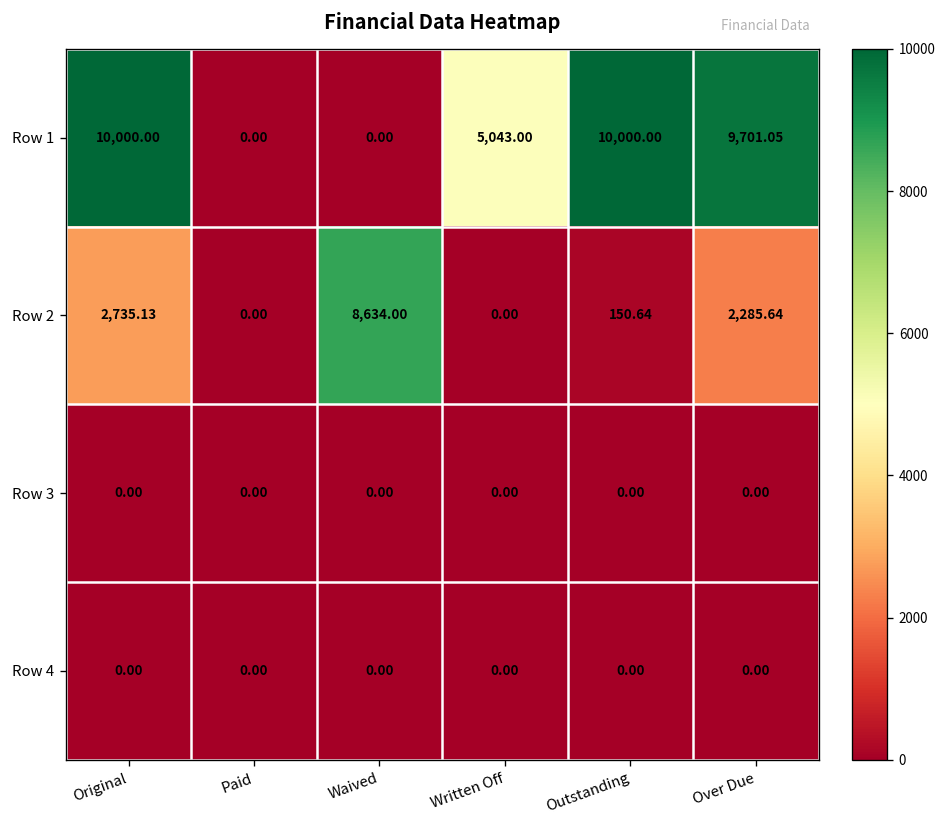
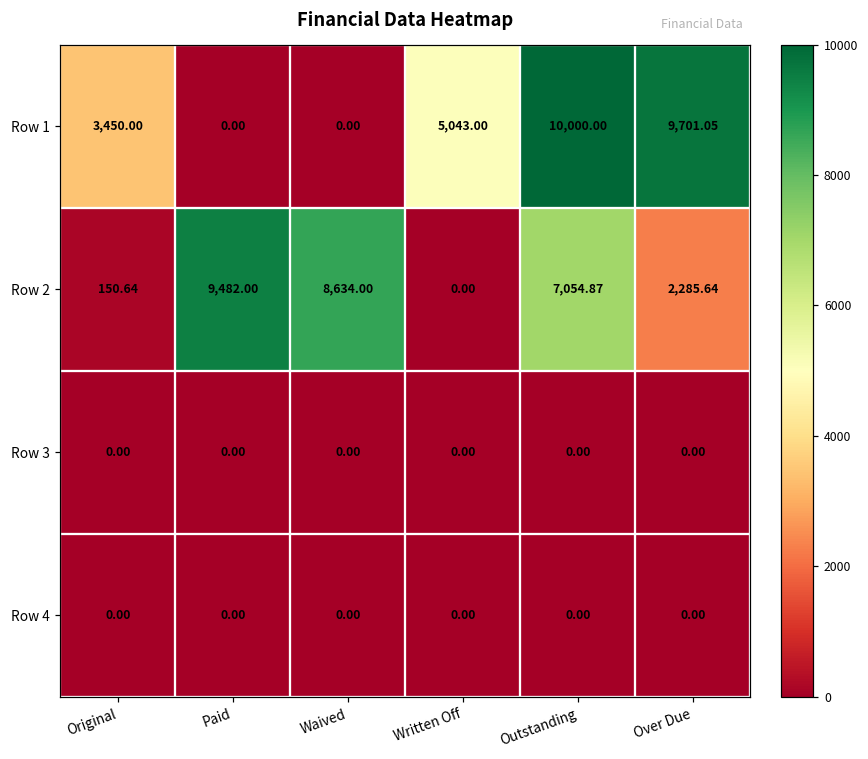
Row 1, Original: 10,000.00 -> 3,450.00
Row 2, Original: 2,735.13 -> 150.64
Row 2, Paid: 0.00 -> 9,482.00
Row 2, Outstanding: 150.64 -> 7,054.87
